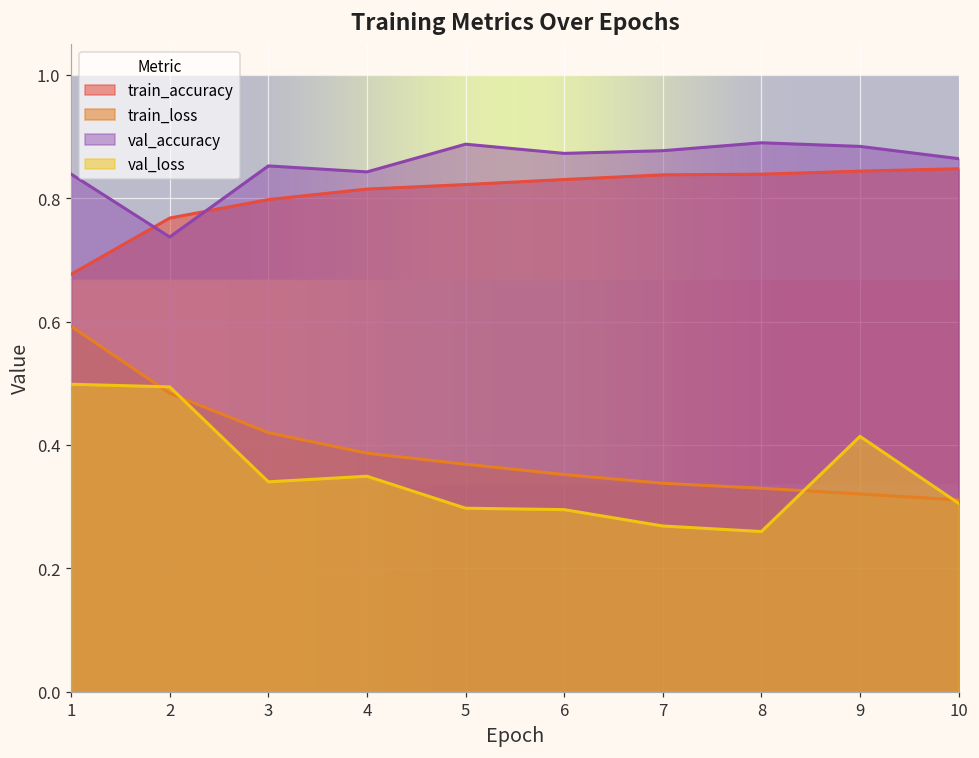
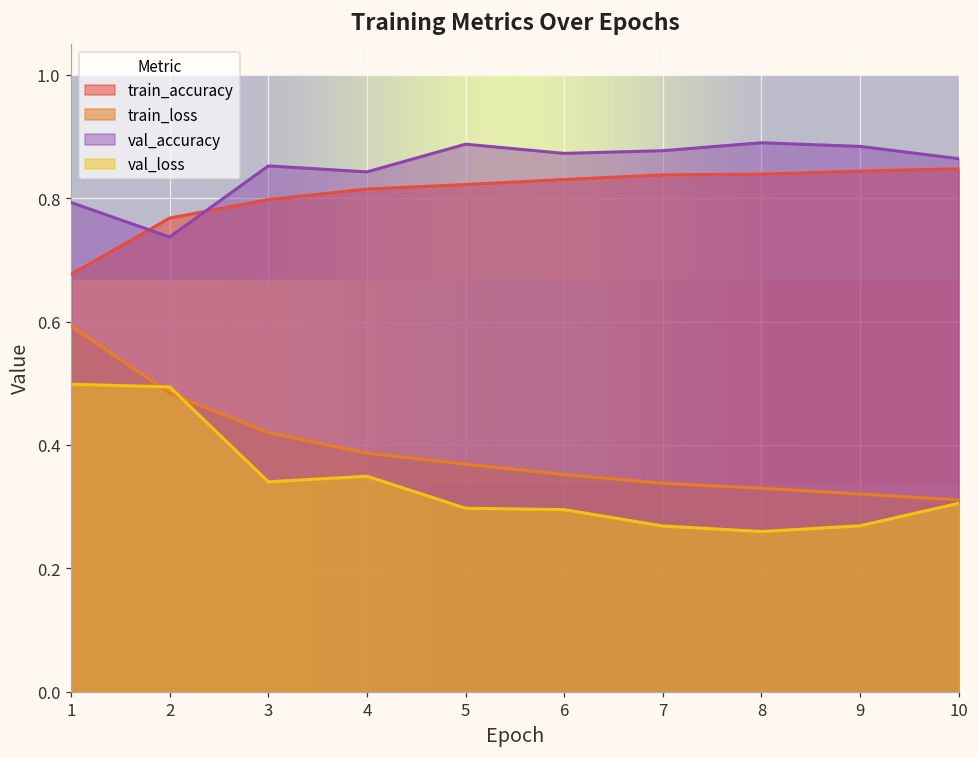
val_accuracy, 1: 0.84 -> 0.79
val_loss, 9: 0.41 -> 0.27
